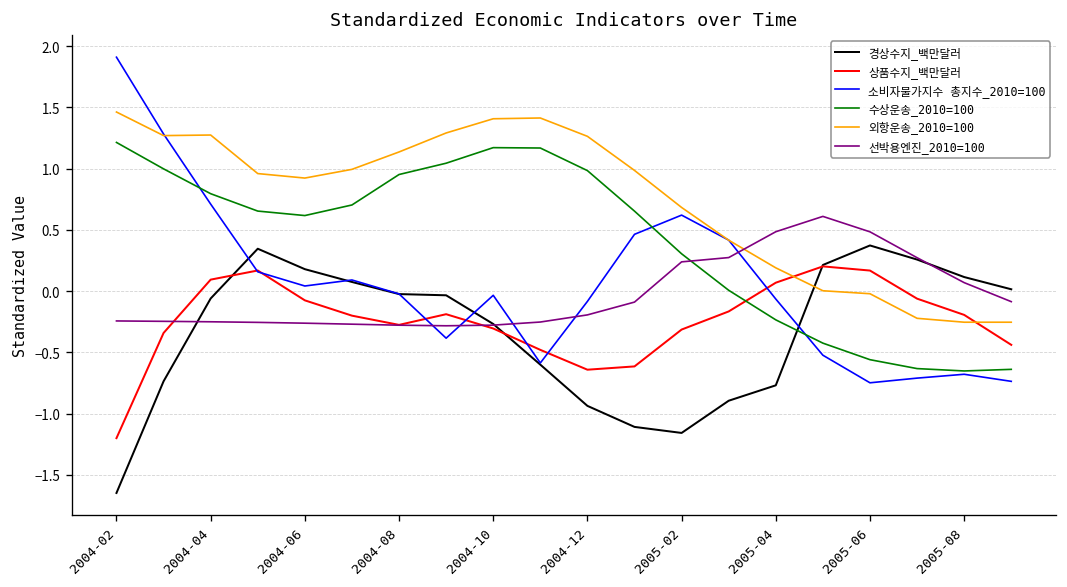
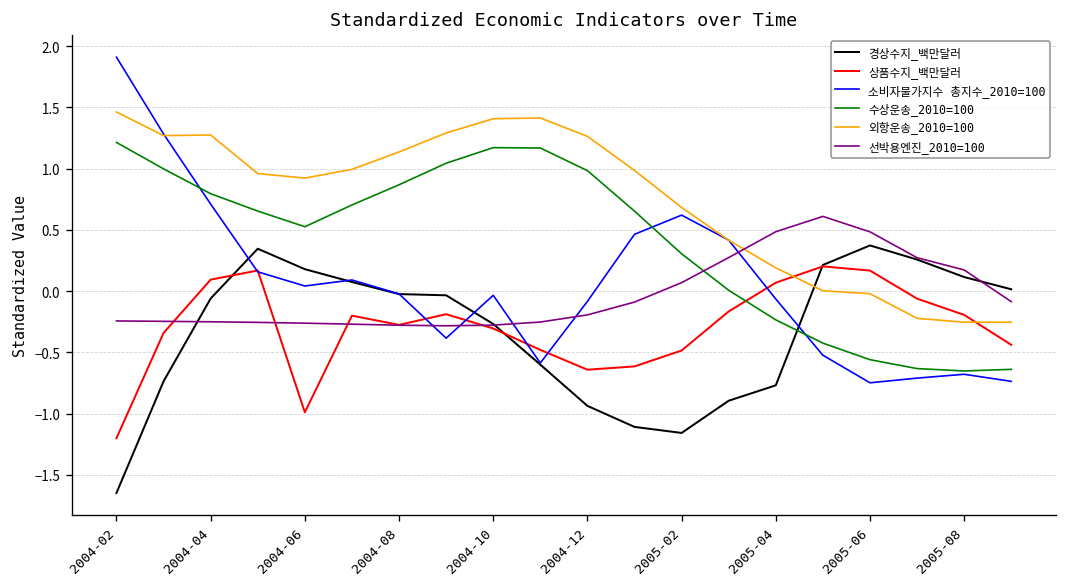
상품수지_백만달러, 2004-06: -0.08 -> -0.99
수상운송_2010=100, 2004-06: 0.62 -> 0.53
수상운송_2010=100, 2004-08: 0.95 -> 0.87
상품수지_백만달러, 2005-02: -0.31 -> -0.48
선박용엔진_2010=100, 2005-02: 0.24 -> 0.07
선박용엔진_2010=100, 2005-08: 0.07 -> 0.17
